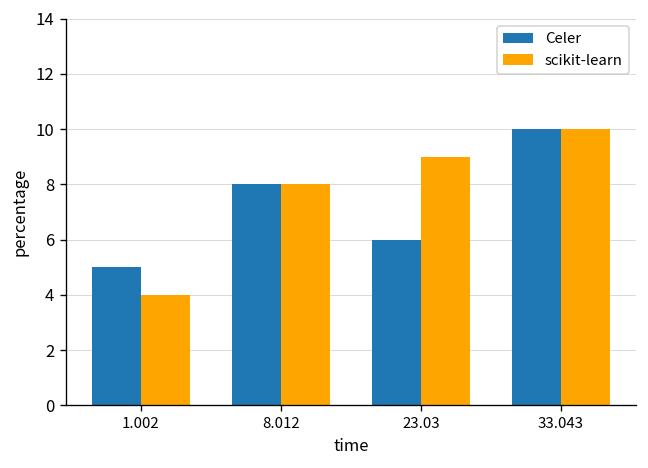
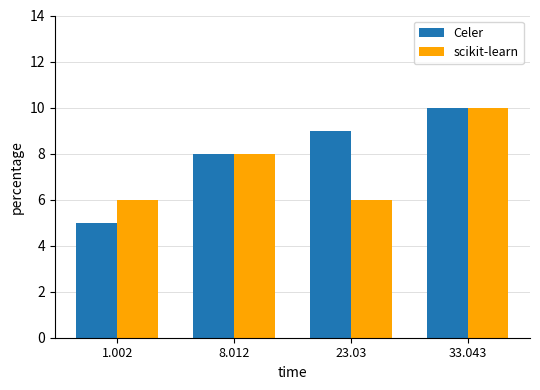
scikit-learn, 1.002: 4 -> 6
Celer, 23.03: 6 -> 9
scikit-learn, 23.03: 9 -> 6
